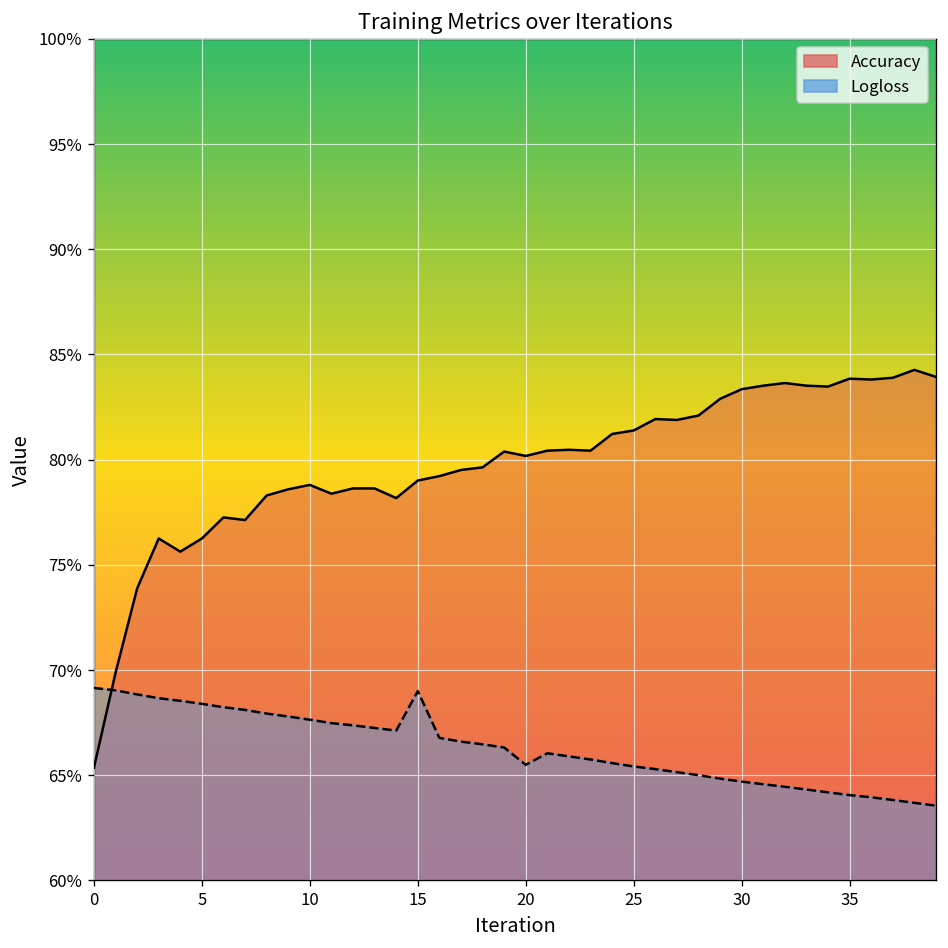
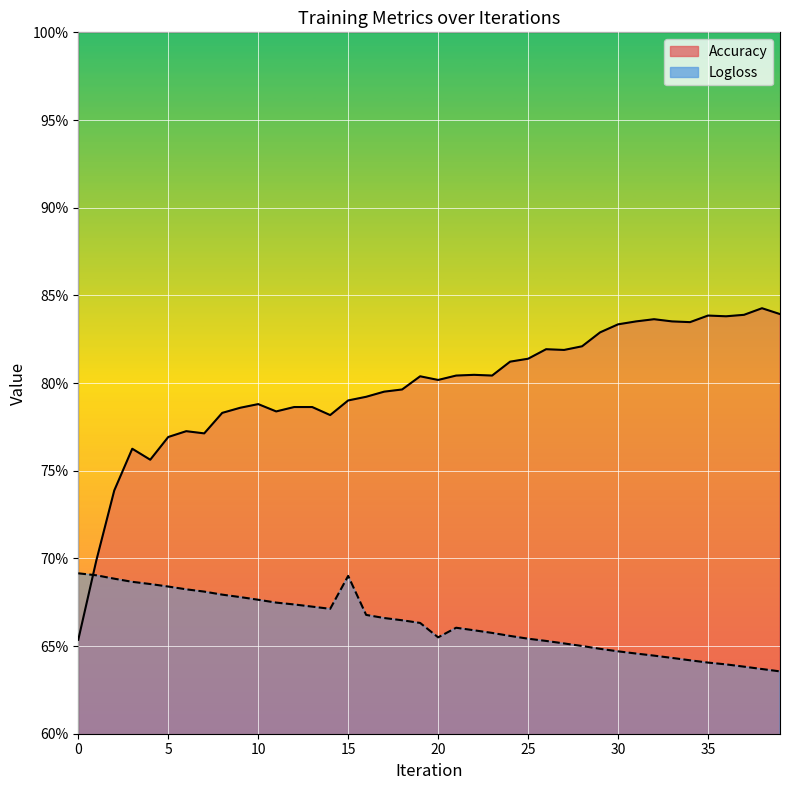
Accuracy, 5: 76.3% -> 76.9%
